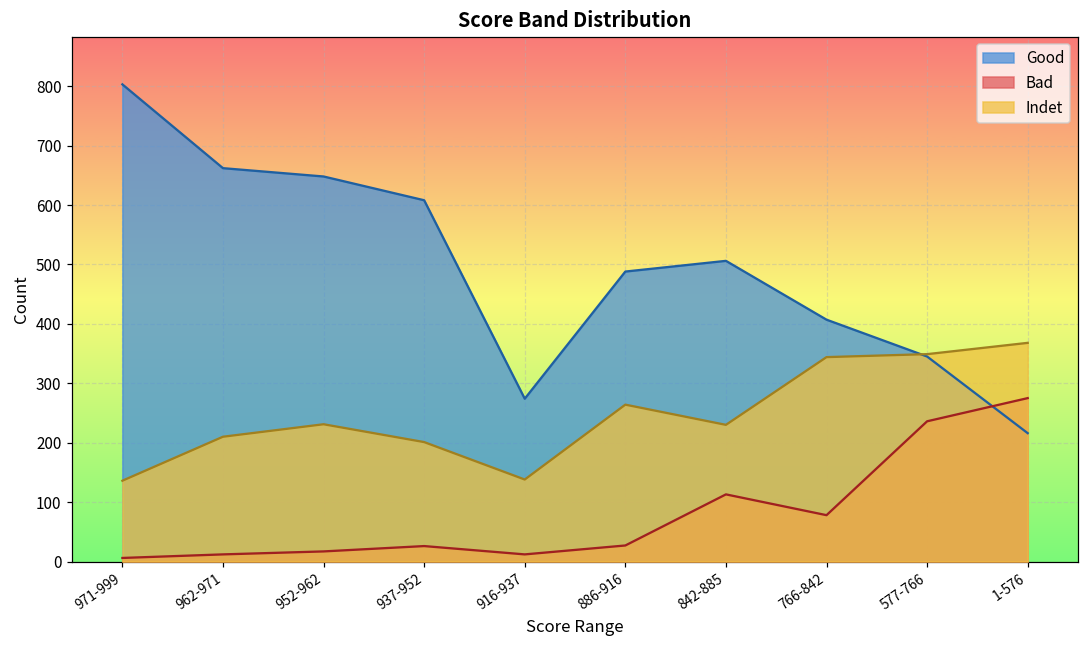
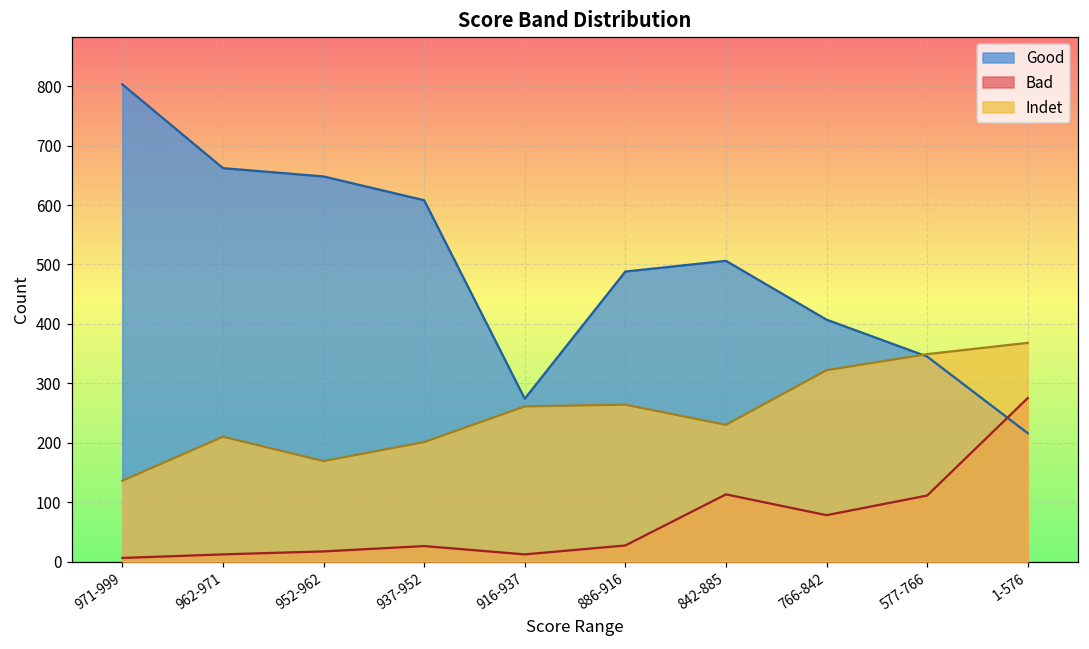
Indet, 952-962: 230 -> 170
Indet, 916-937: 140 -> 260
Indet, 766-842: 340 -> 320
Bad, 577-766: 240 -> 110
